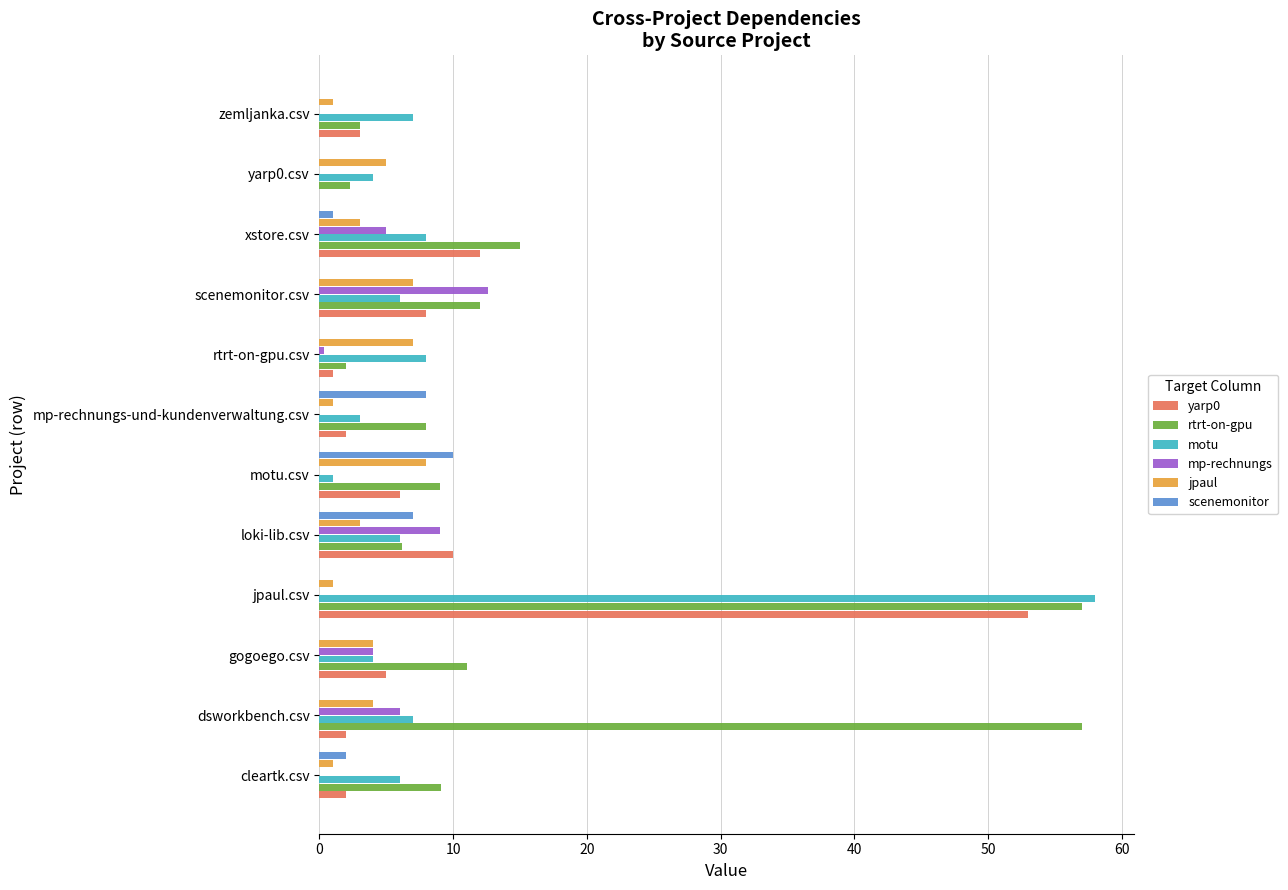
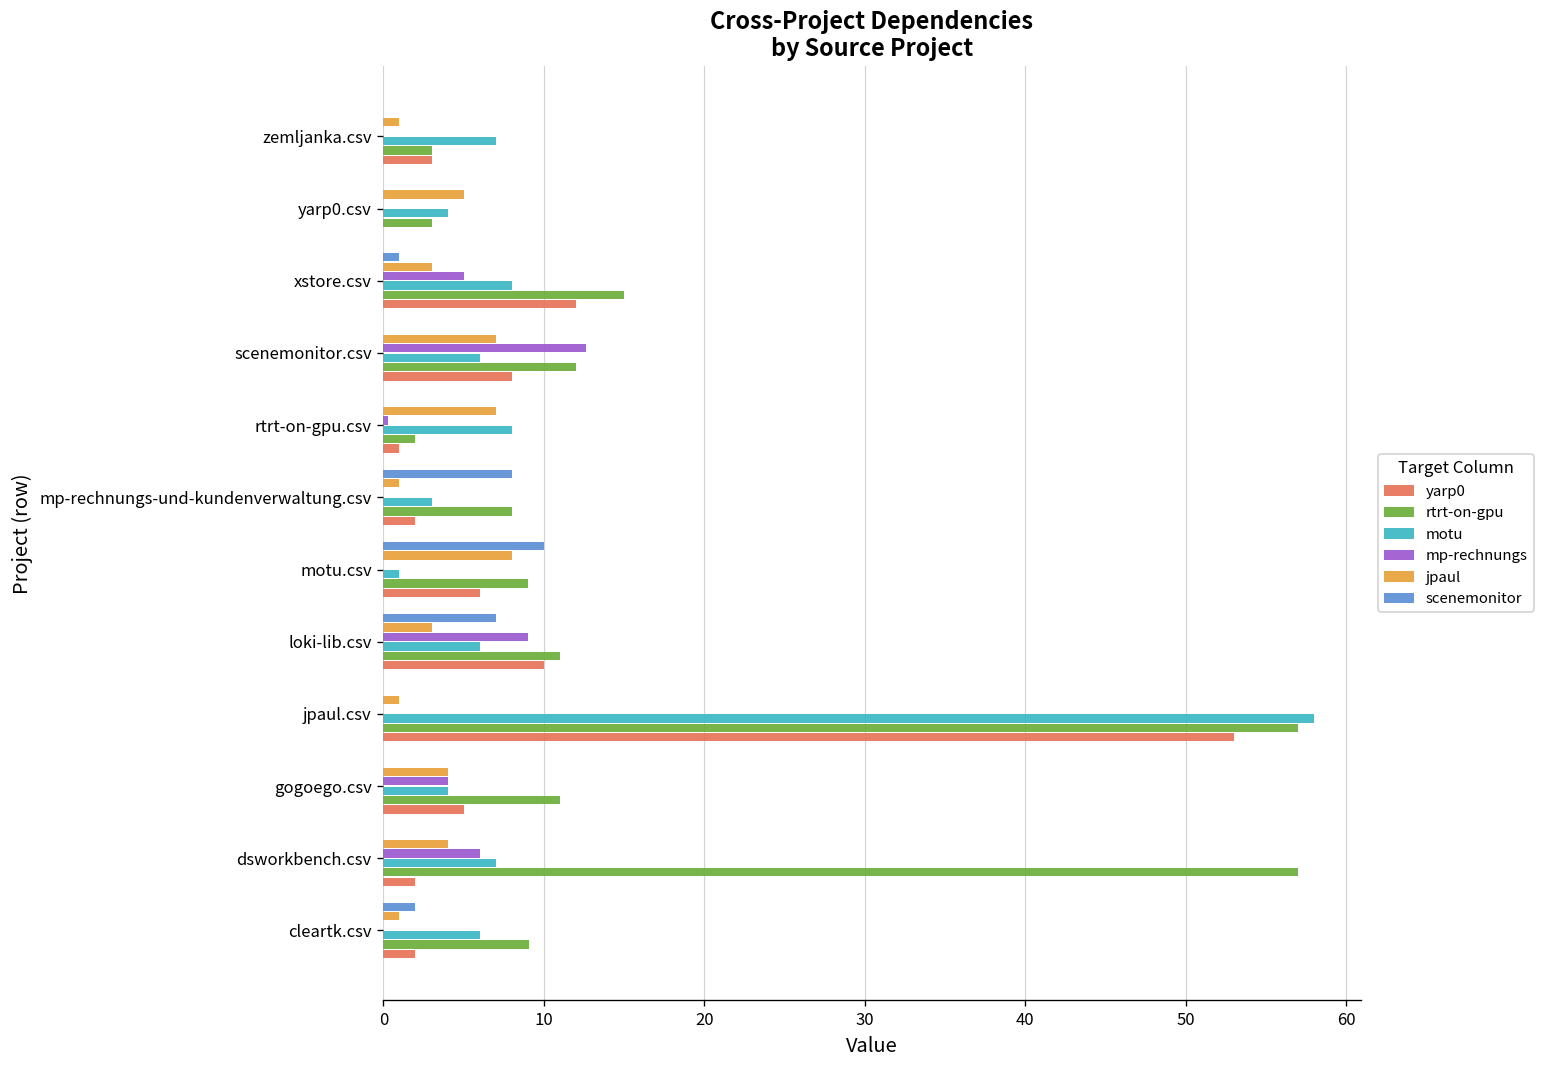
rtrt-on-gpu, yarp0.csv: 2.3 -> 3.0
rtrt-on-gpu, loki-lib.csv: 6.2 -> 11.0
